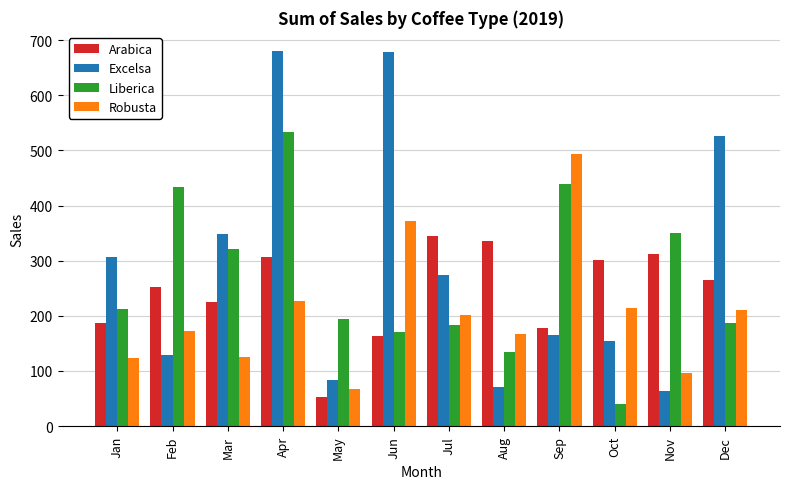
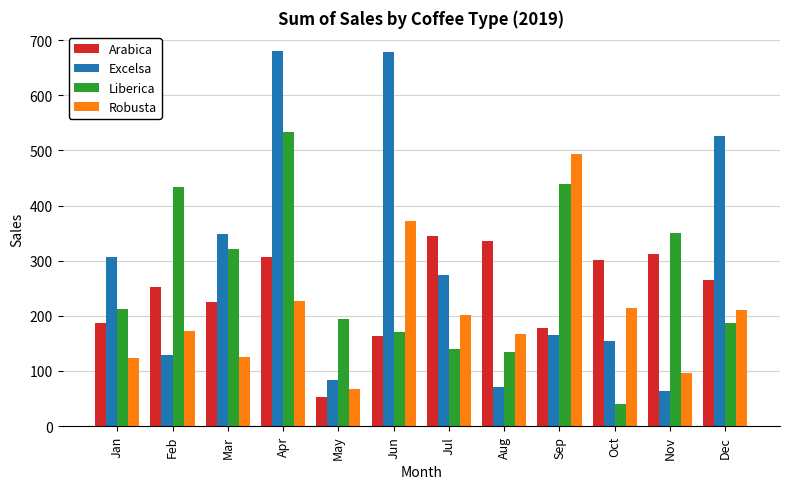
Liberica, Jul: 180 -> 140
